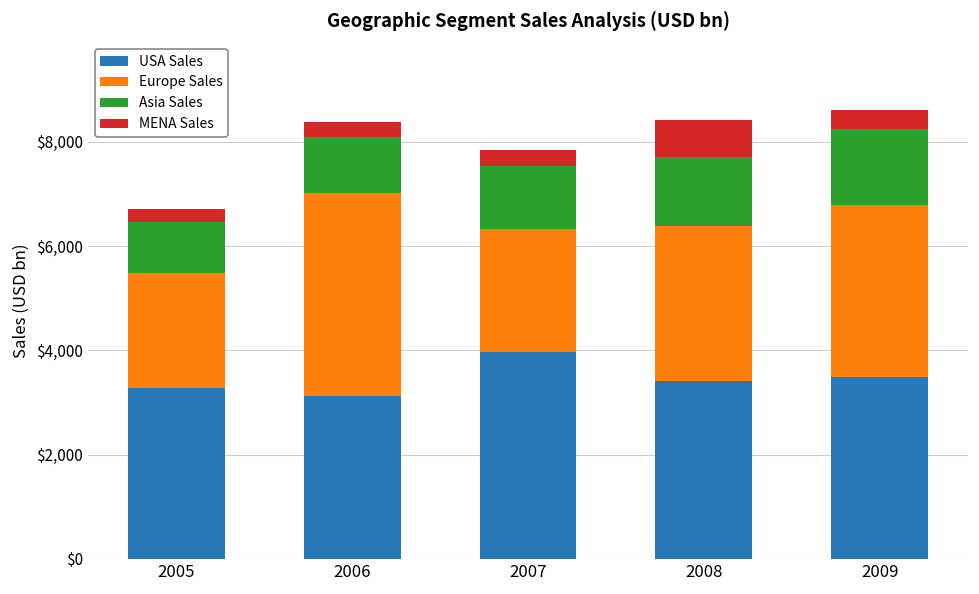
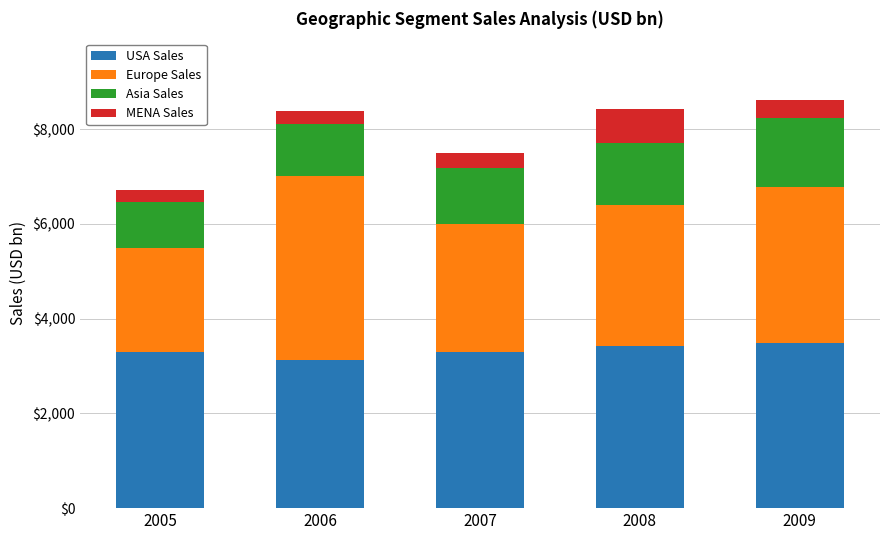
USA Sales, 2007: $4,000 -> $3,300
Europe Sales, 2007: $2,400 -> $2,700
